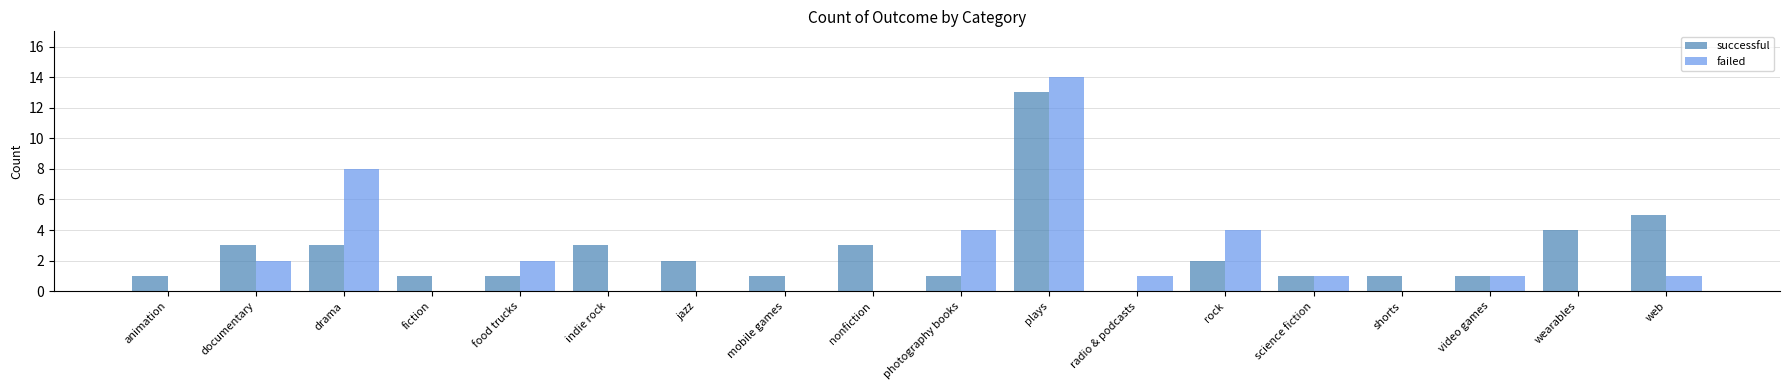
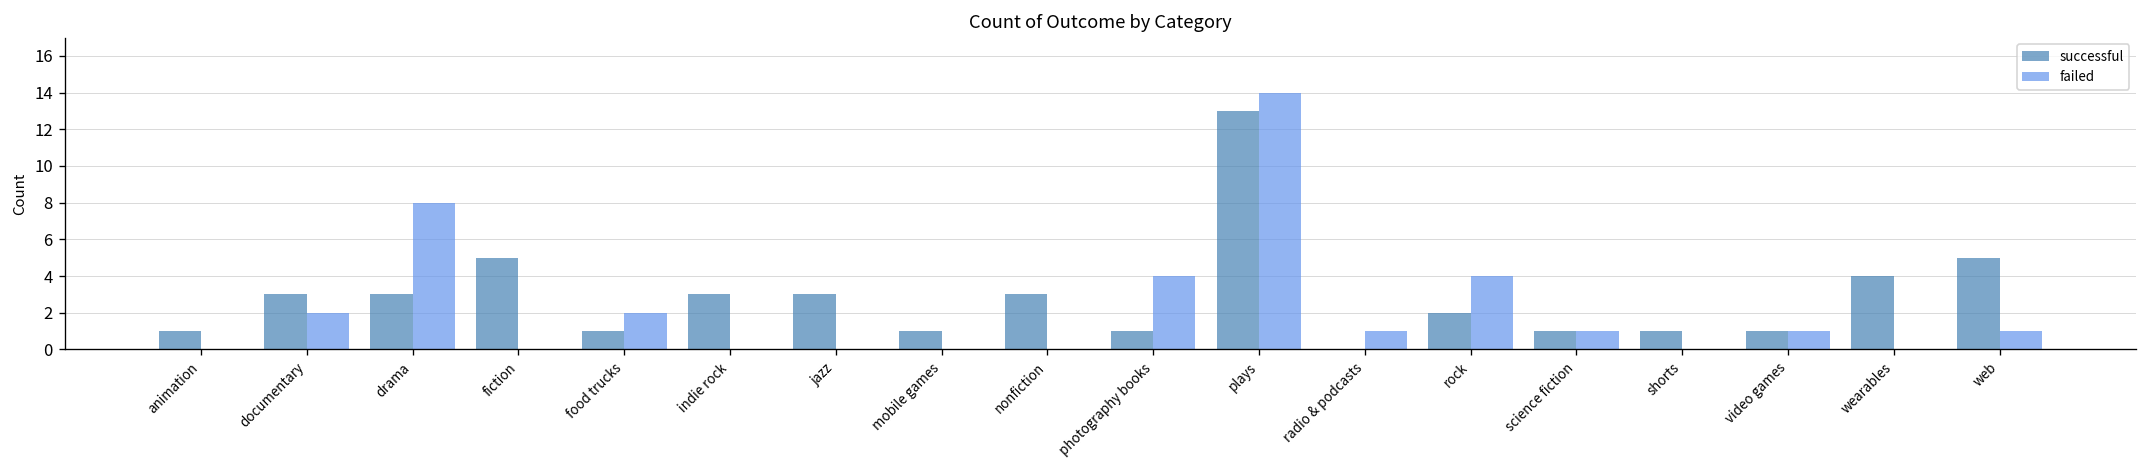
successful, fiction: 1 -> 5
successful, jazz: 2 -> 3
